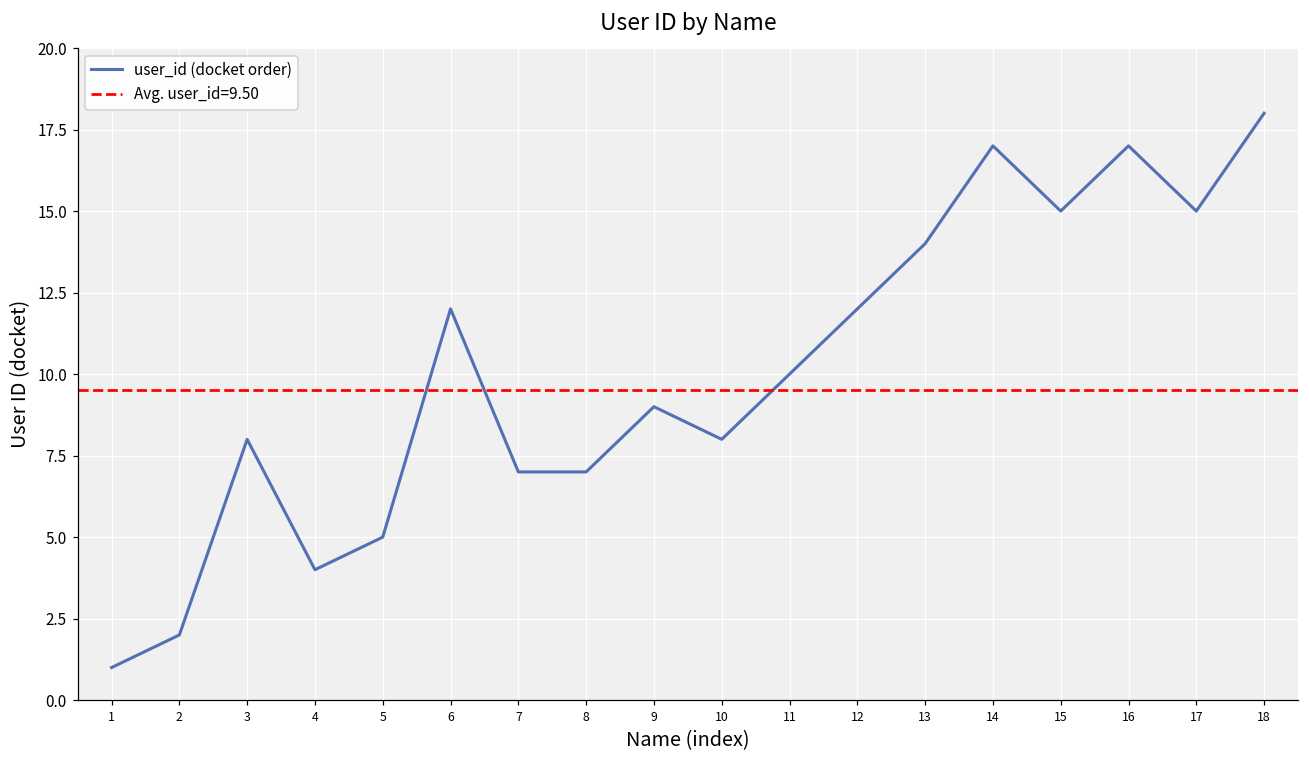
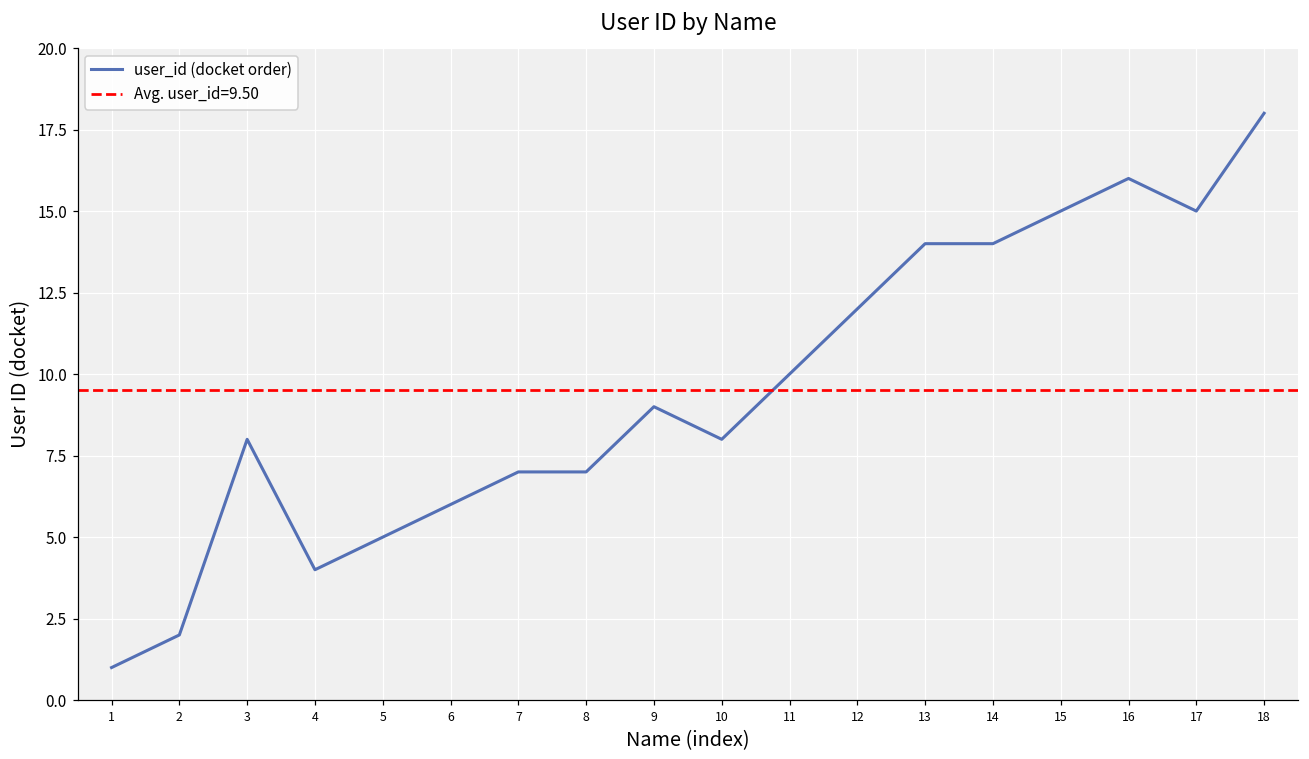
6: 12 -> 6
14: 17 -> 14
16: 17 -> 16
